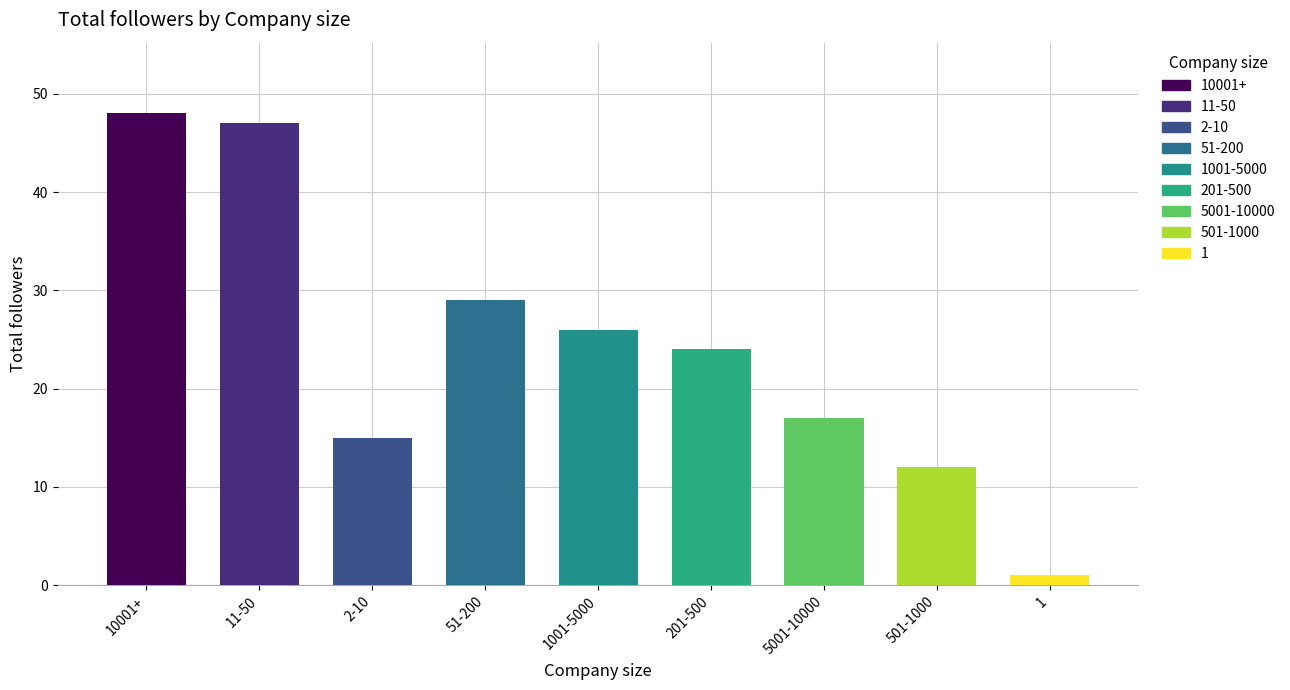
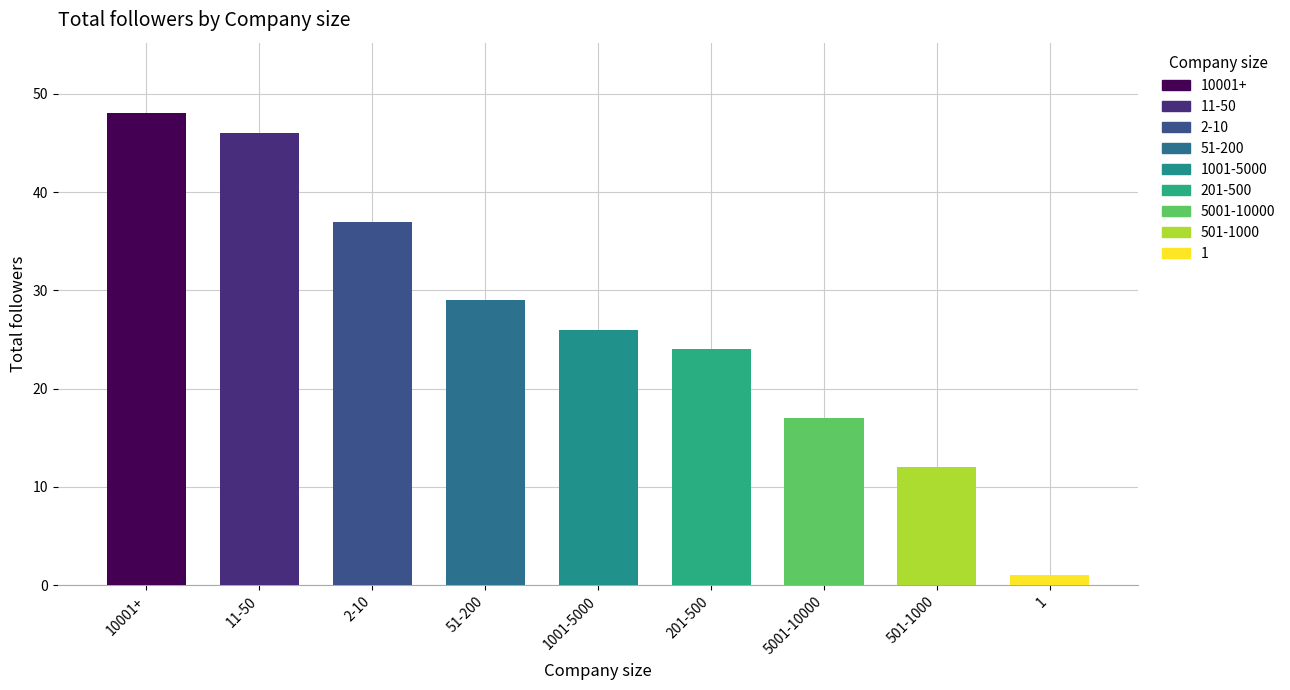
11-50: 47 -> 46
2-10: 15 -> 37
